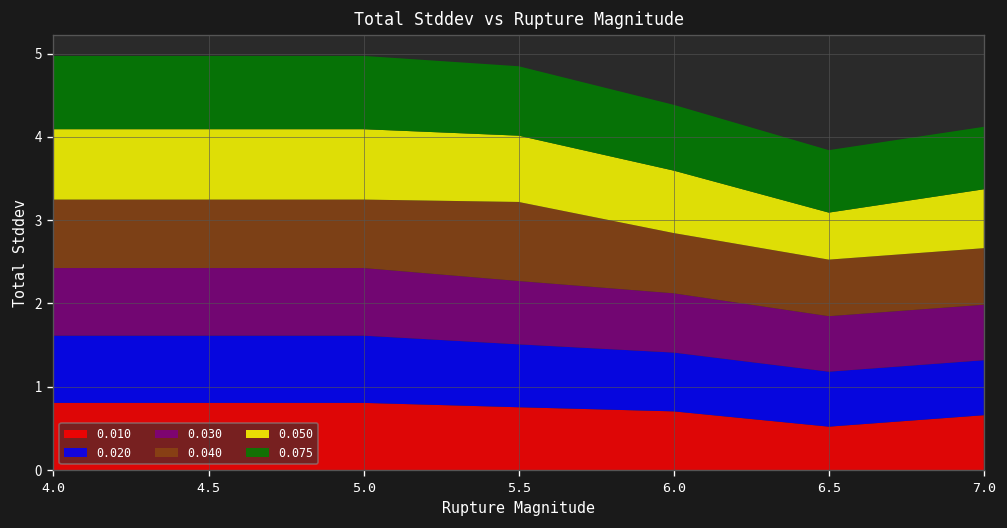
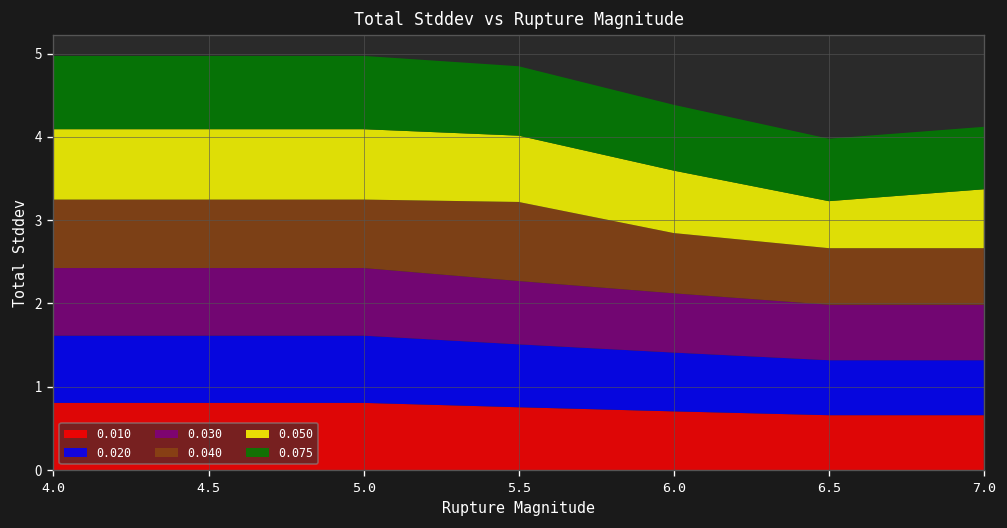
0.010, 6.5: 0.5 -> 0.7
